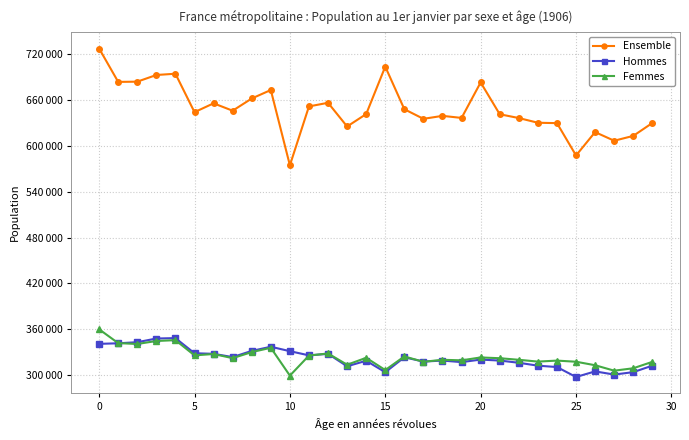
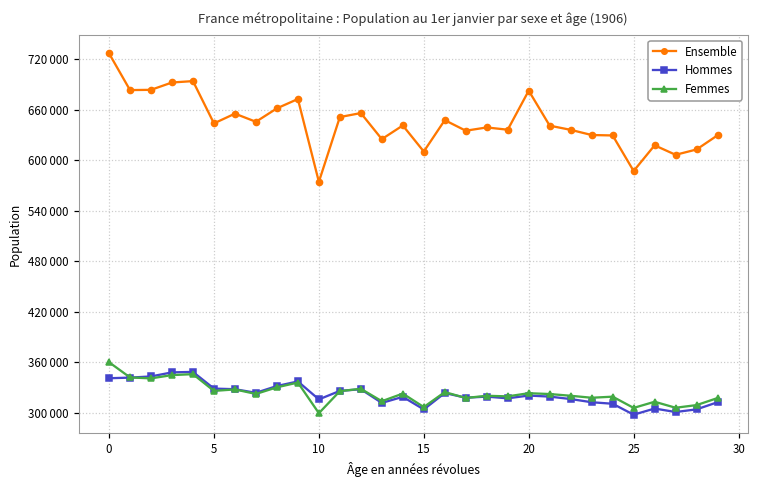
Hommes, 10: 330000 -> 320000
Ensemble, 15: 700000 -> 610000
Femmes, 25: 320000 -> 310000
